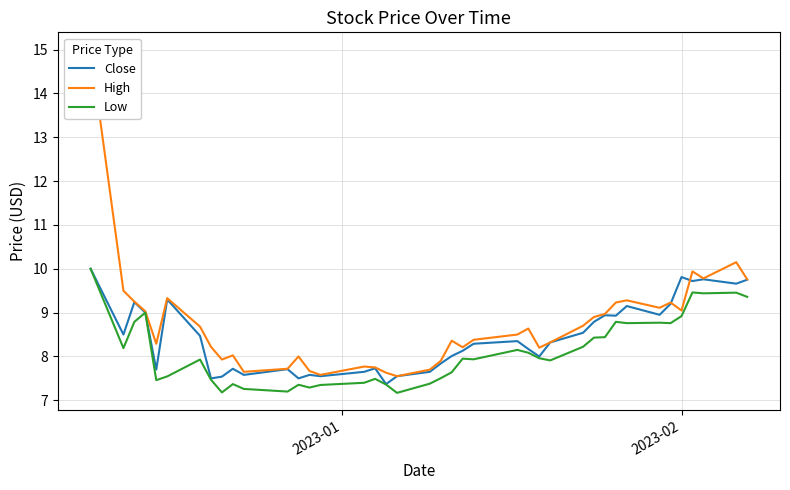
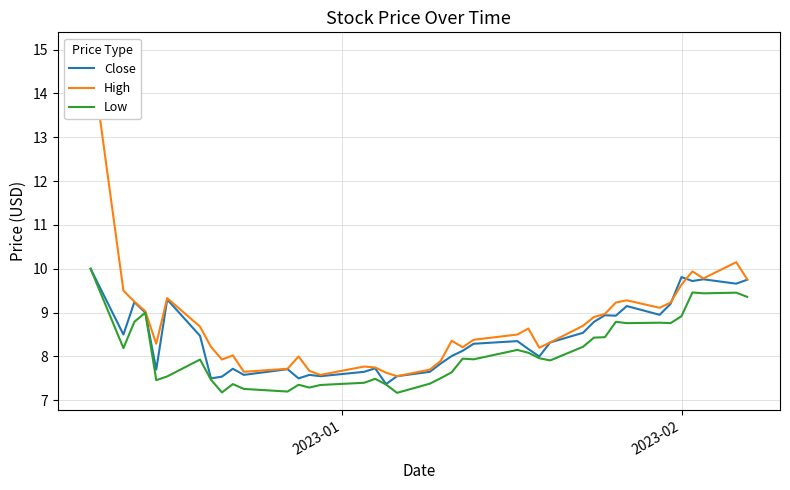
High, 2023-02: 9.0 -> 9.6
